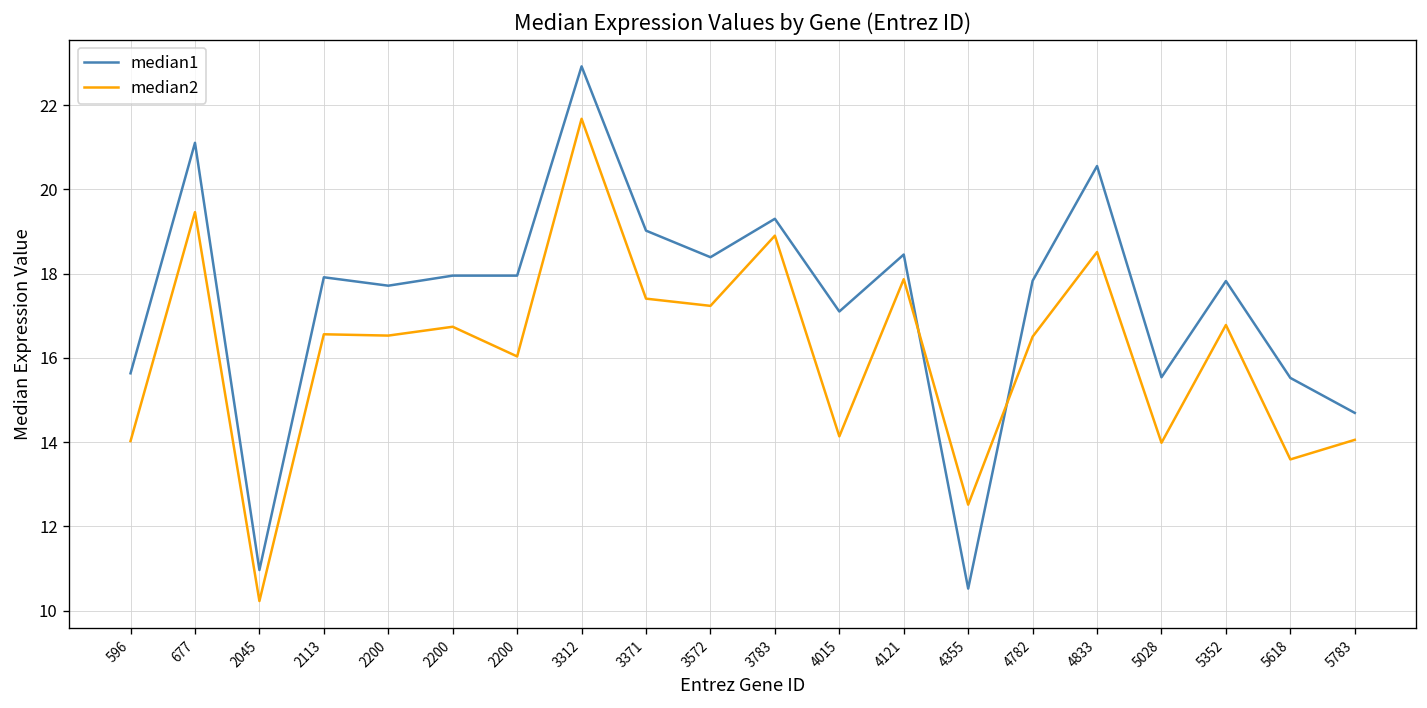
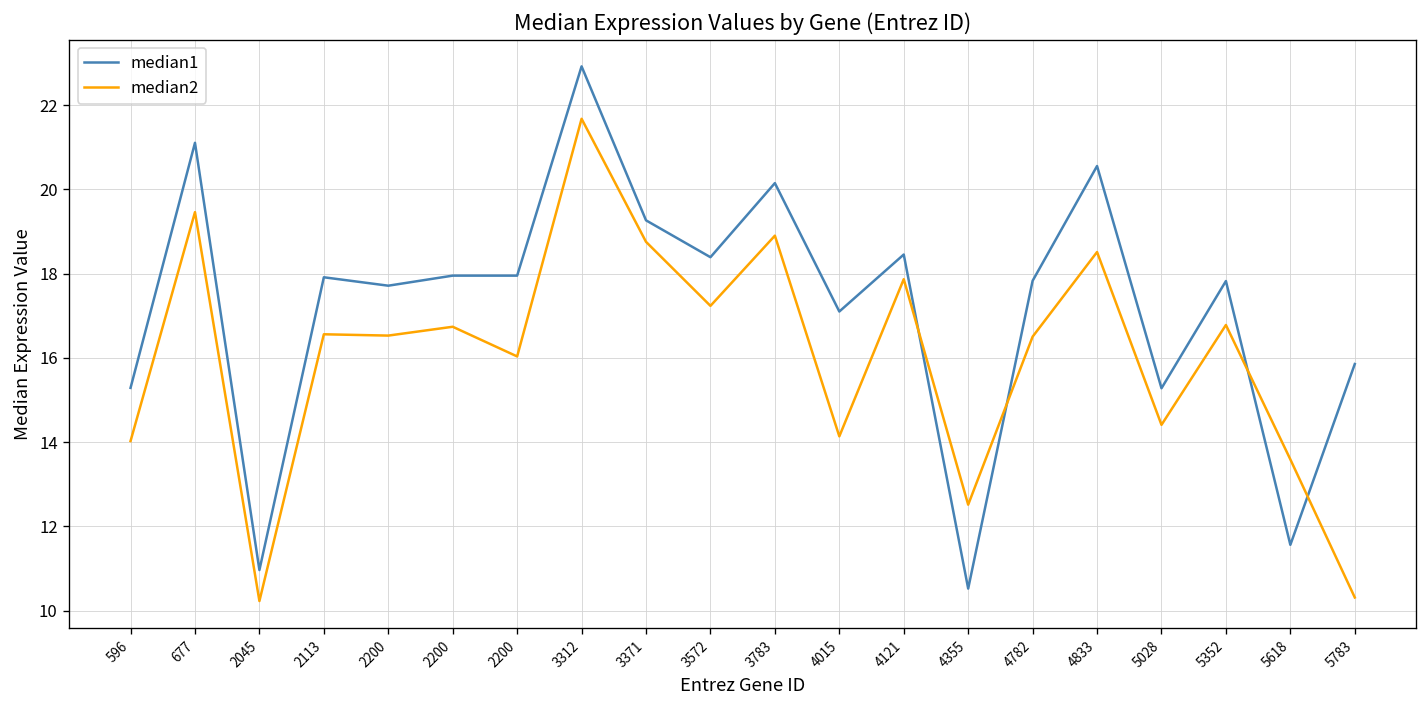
median1, 596: 15.6 -> 15.3
median1, 3371: 19.0 -> 19.3
median2, 3371: 17.4 -> 18.8
median1, 3783: 19.3 -> 20.1
median1, 5028: 15.5 -> 15.3
median2, 5028: 14.0 -> 14.4
median1, 5618: 15.5 -> 11.6
median1, 5783: 14.7 -> 15.9
median2, 5783: 14.1 -> 10.3
